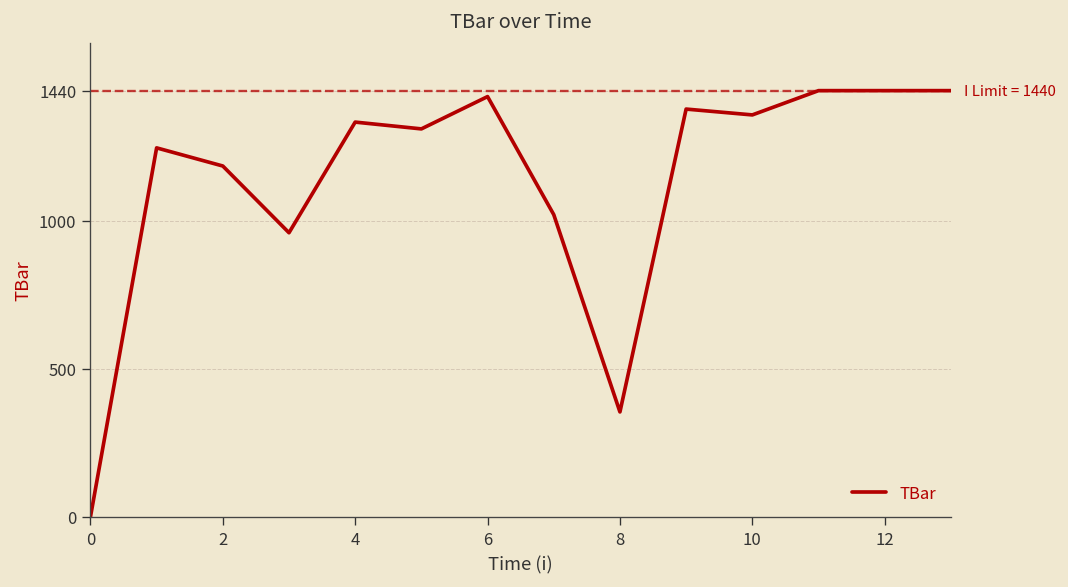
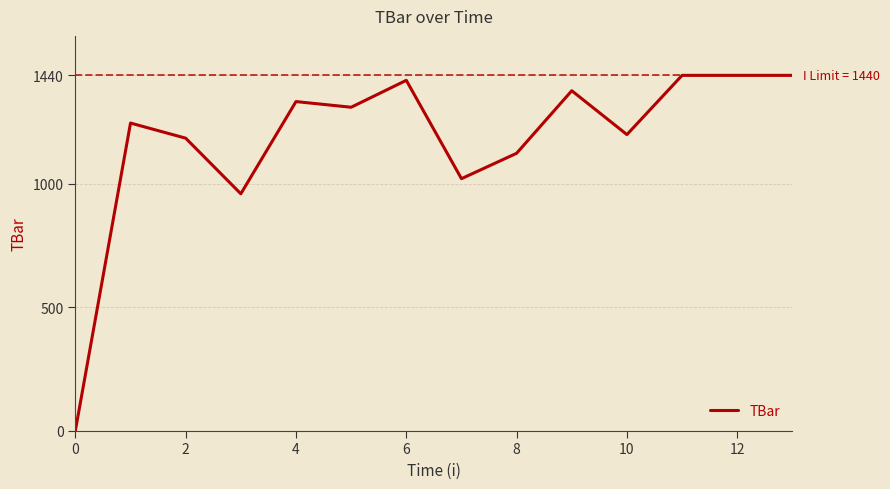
8: 350 -> 1120
10: 1360 -> 1200
